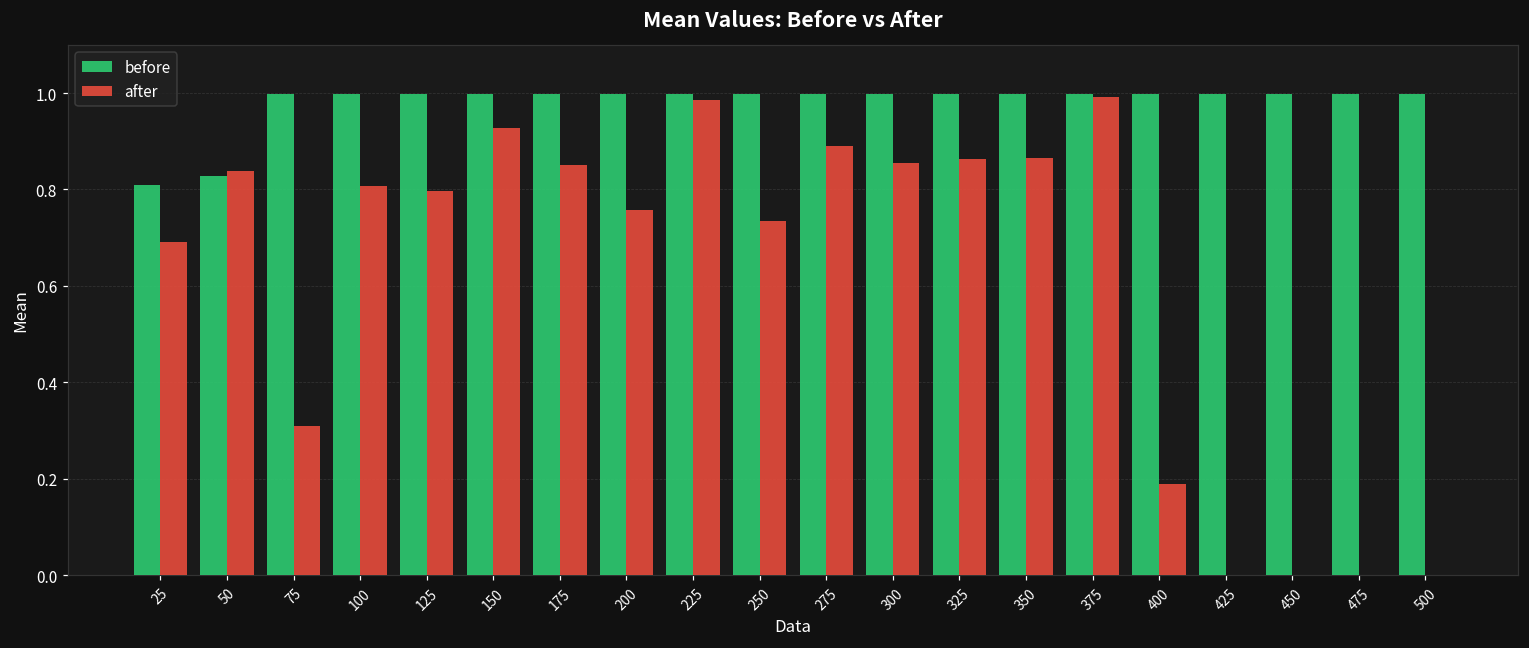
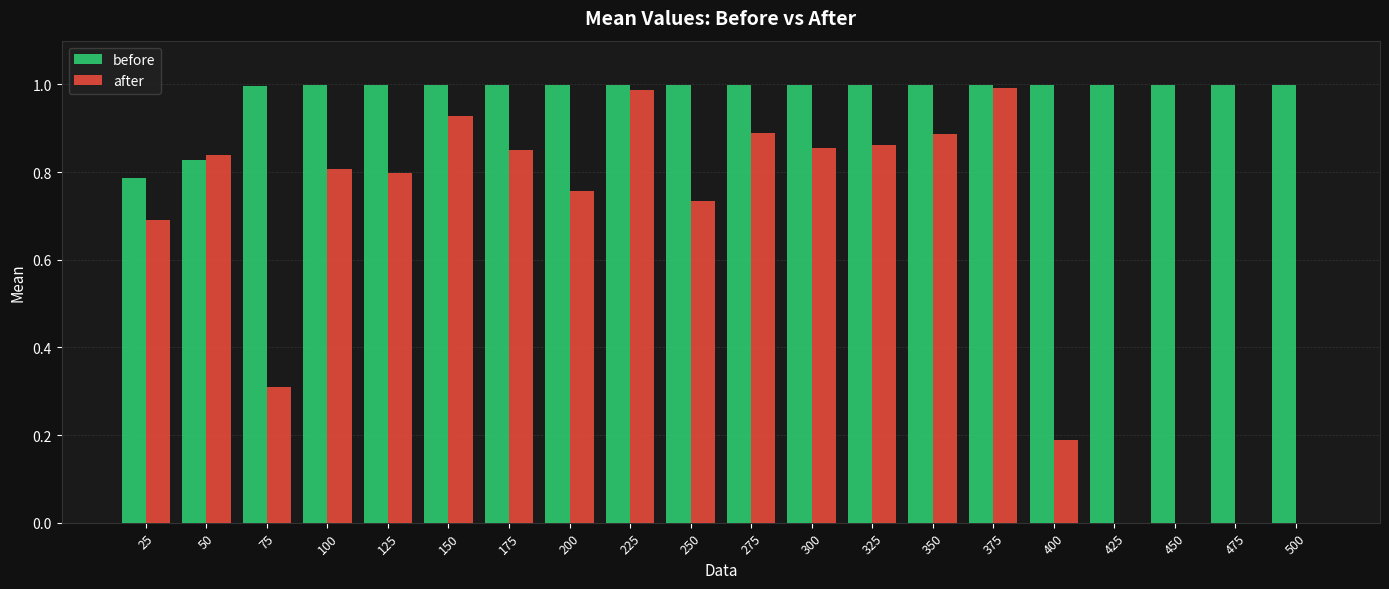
before, 25: 0.81 -> 0.79
after, 350: 0.87 -> 0.89
